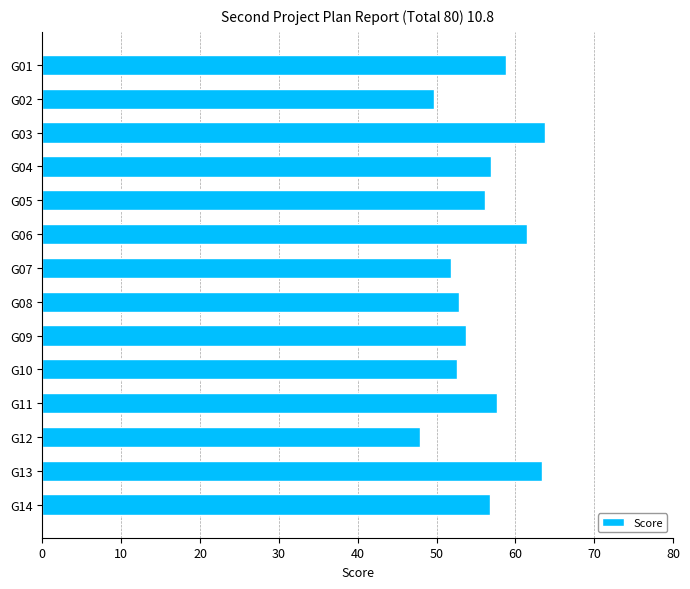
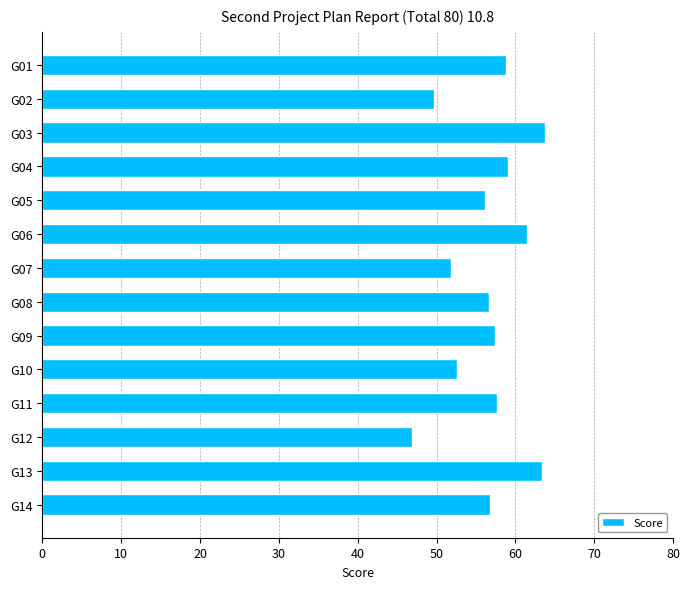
G04: 57 -> 59
G08: 53 -> 57
G09: 54 -> 57
G12: 48 -> 47
